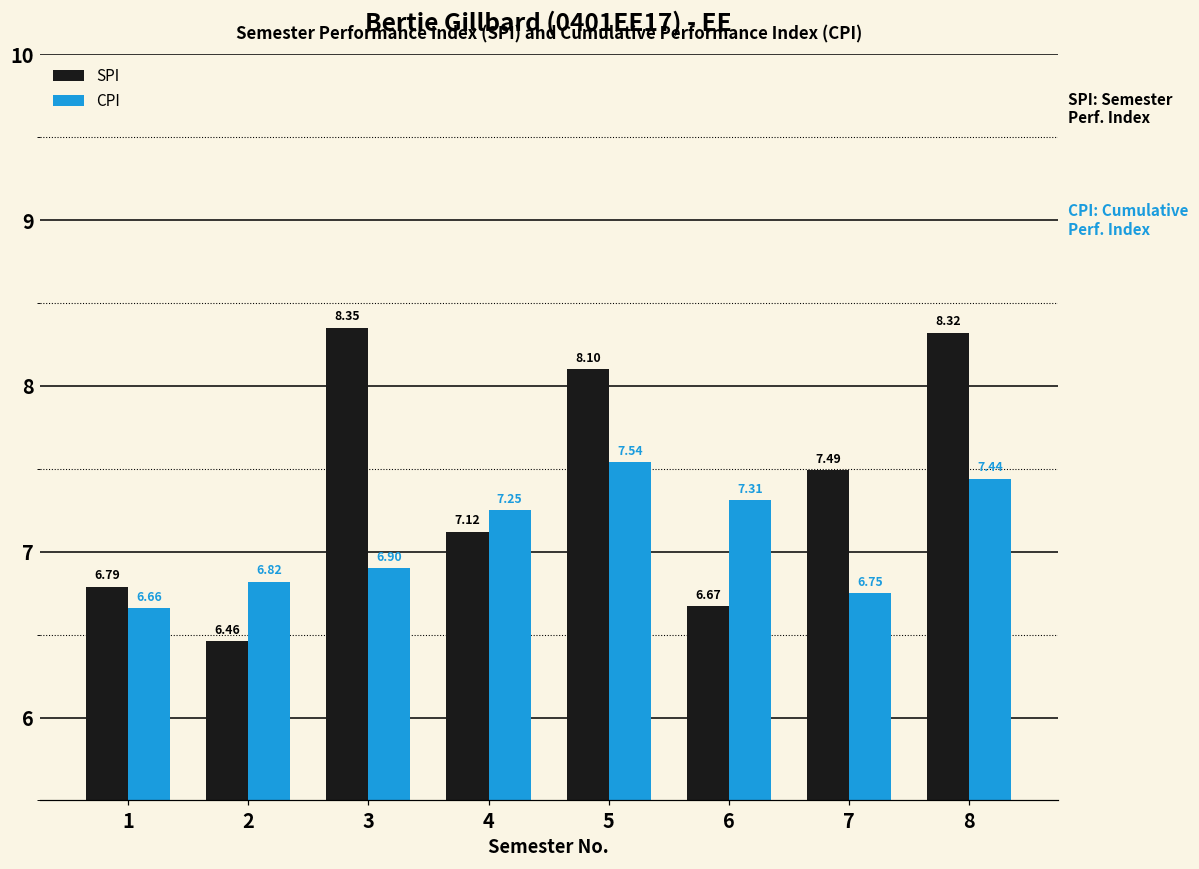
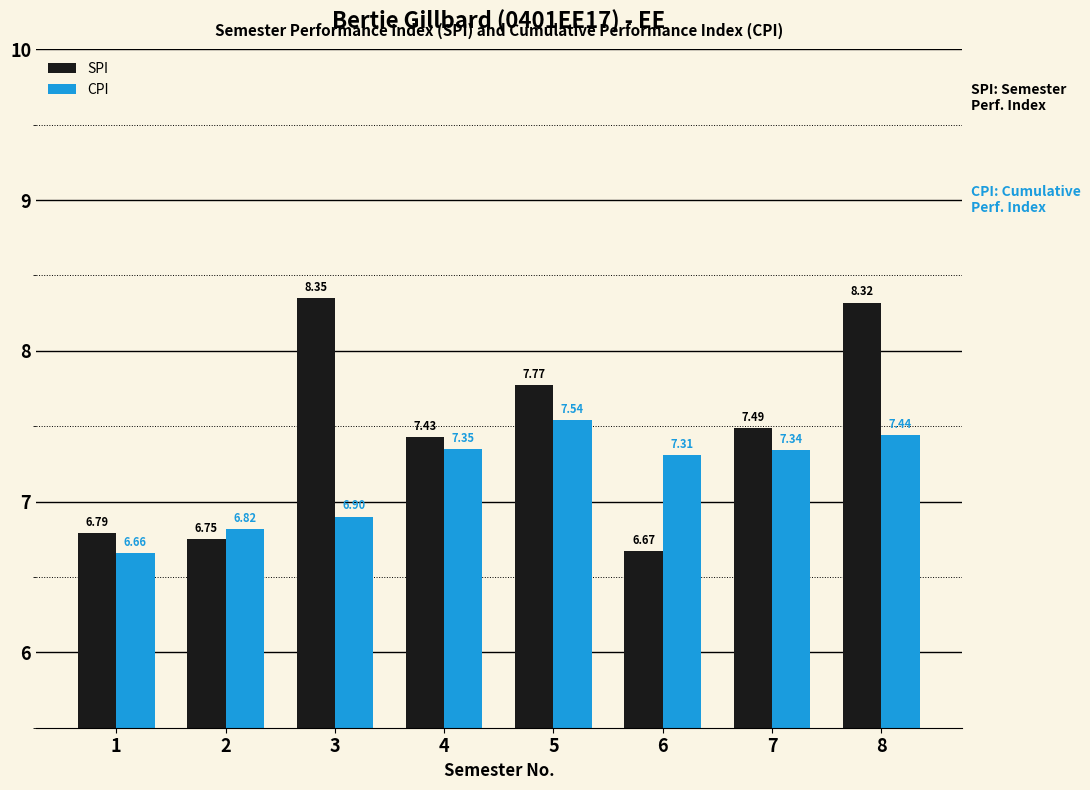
SPI, 2: 6.46 -> 6.75
SPI, 4: 7.12 -> 7.43
CPI, 4: 7.25 -> 7.35
SPI, 5: 8.10 -> 7.77
CPI, 7: 6.75 -> 7.34
